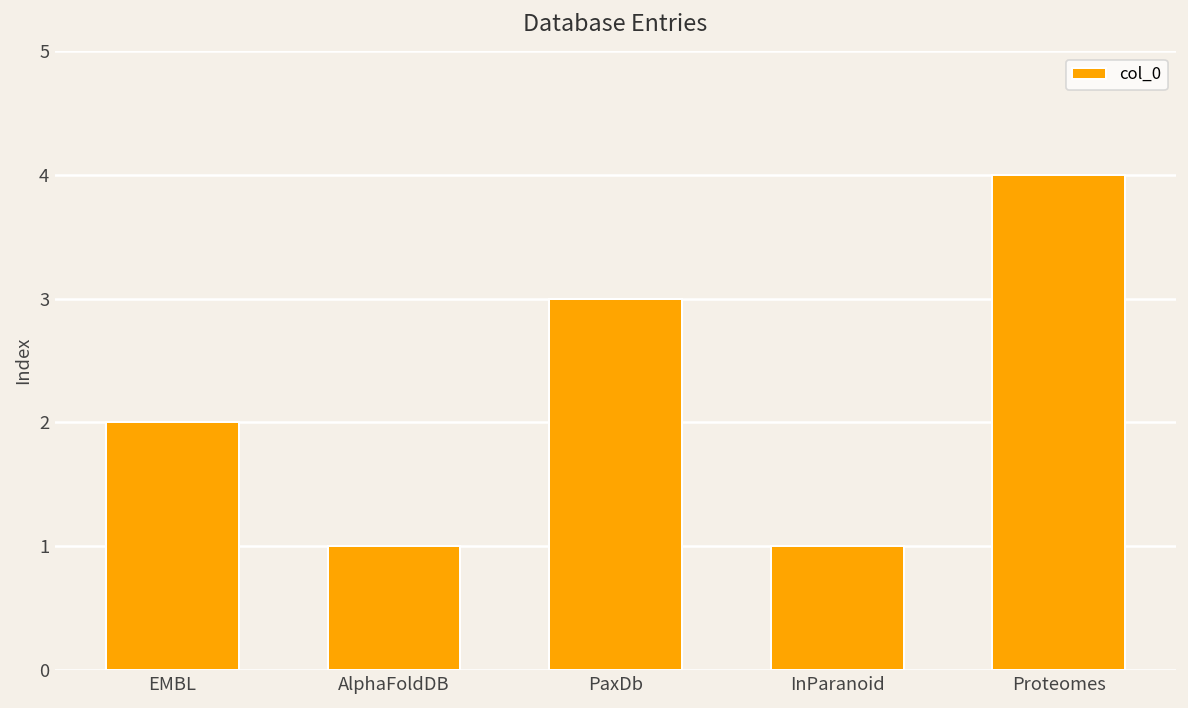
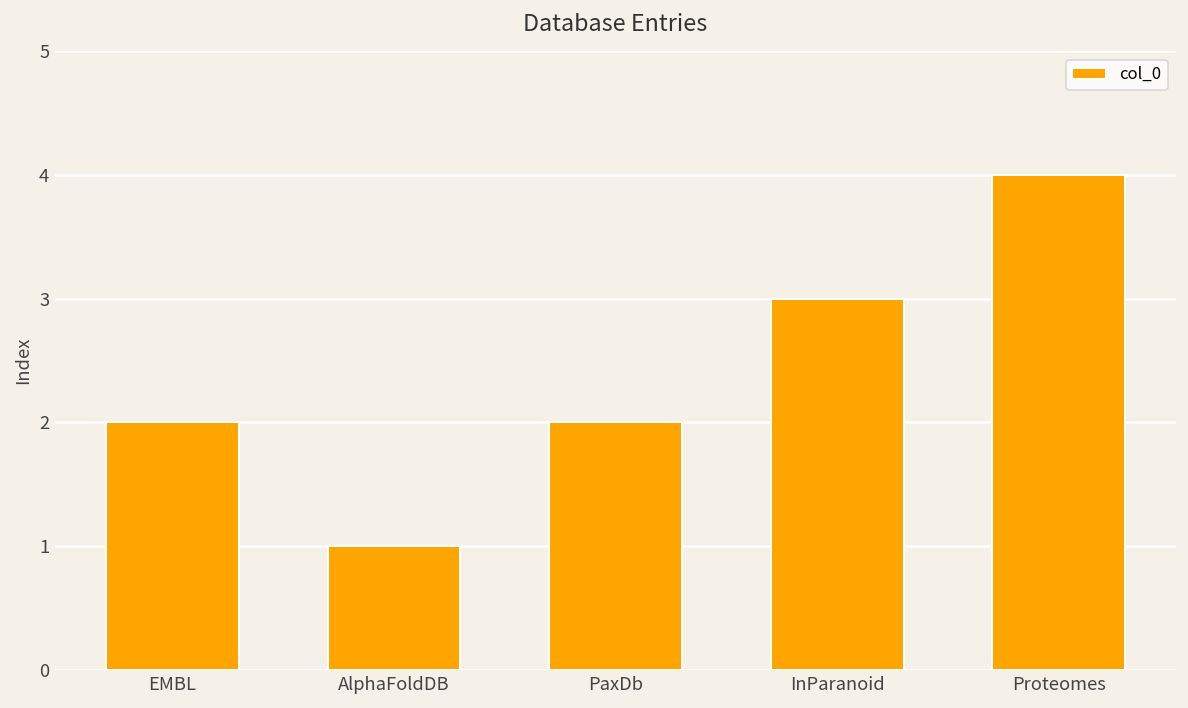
PaxDb: 3 -> 2
InParanoid: 1 -> 3
